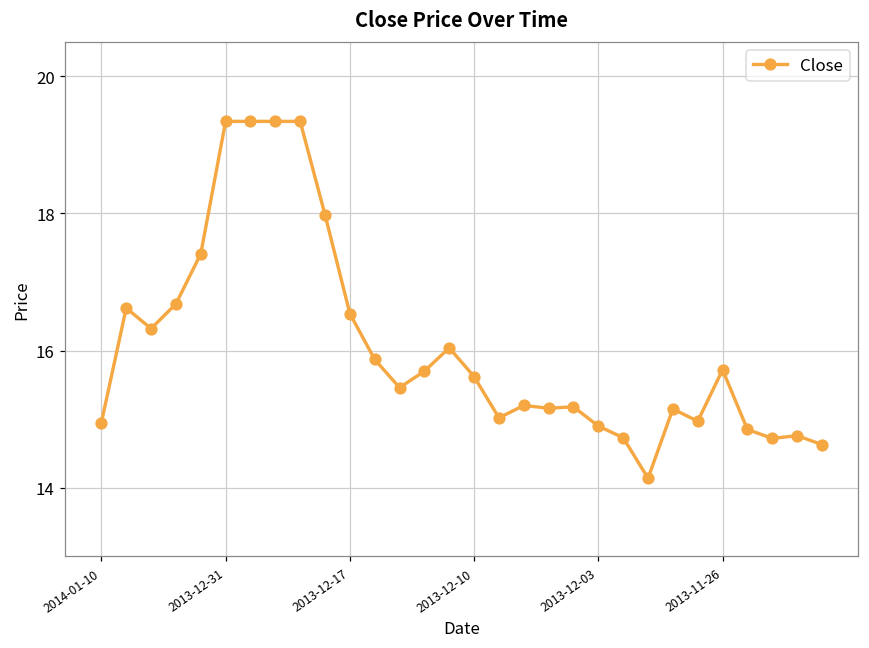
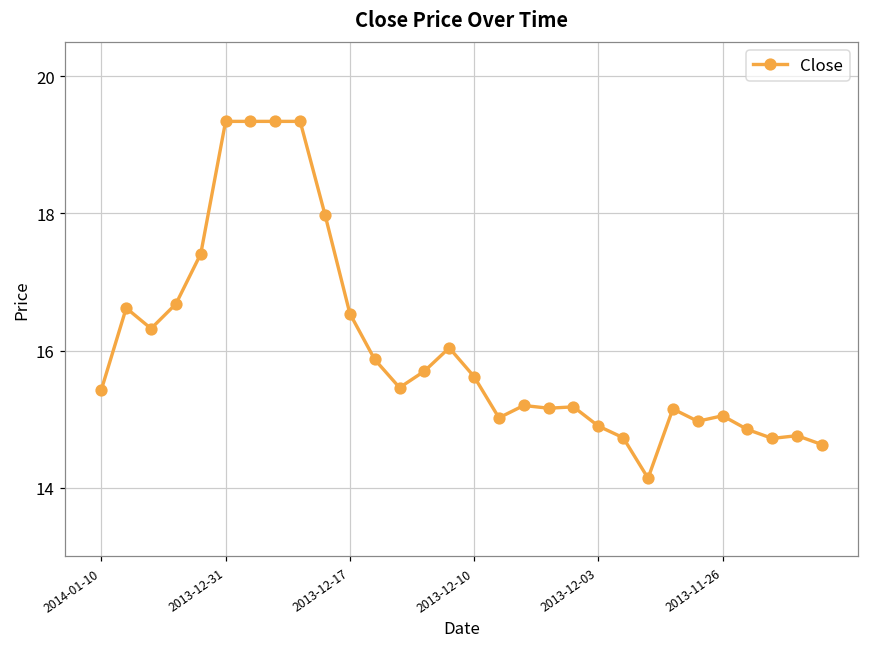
2014-01-10: 15.0 -> 15.4
2013-11-26: 15.7 -> 15.1
